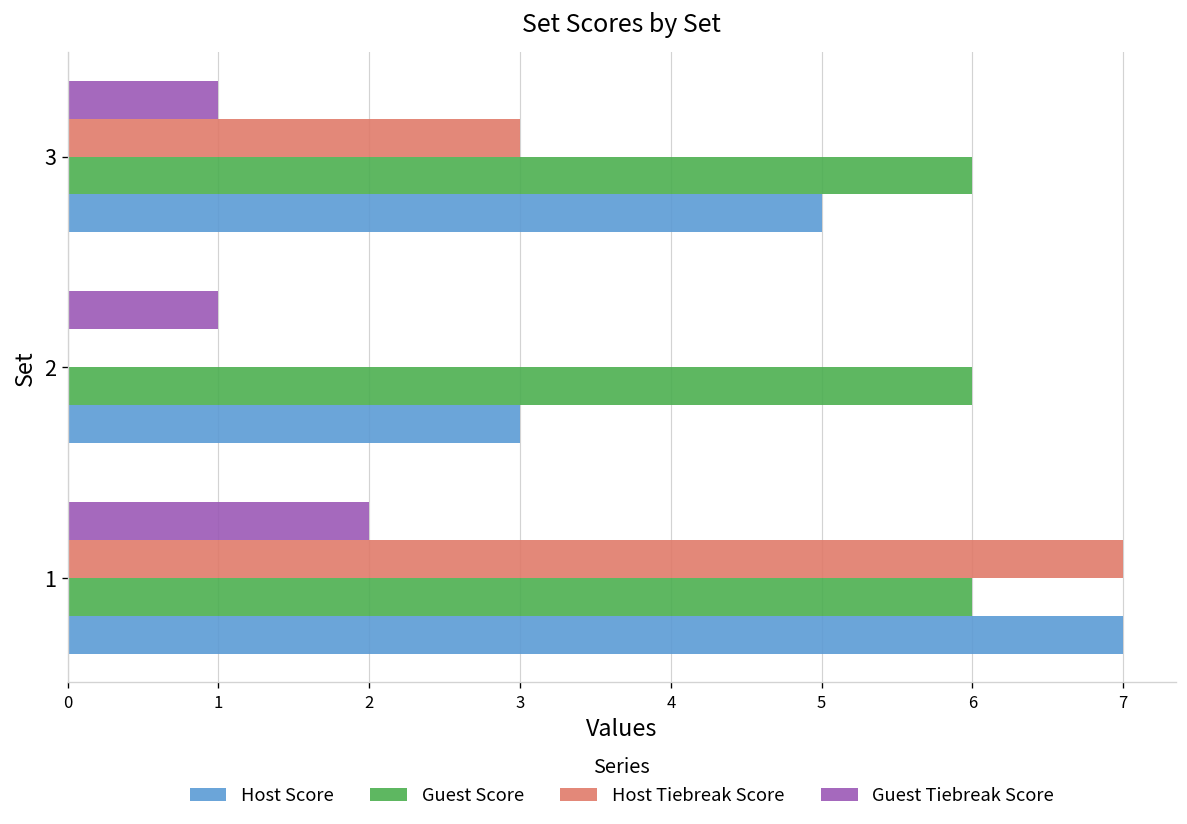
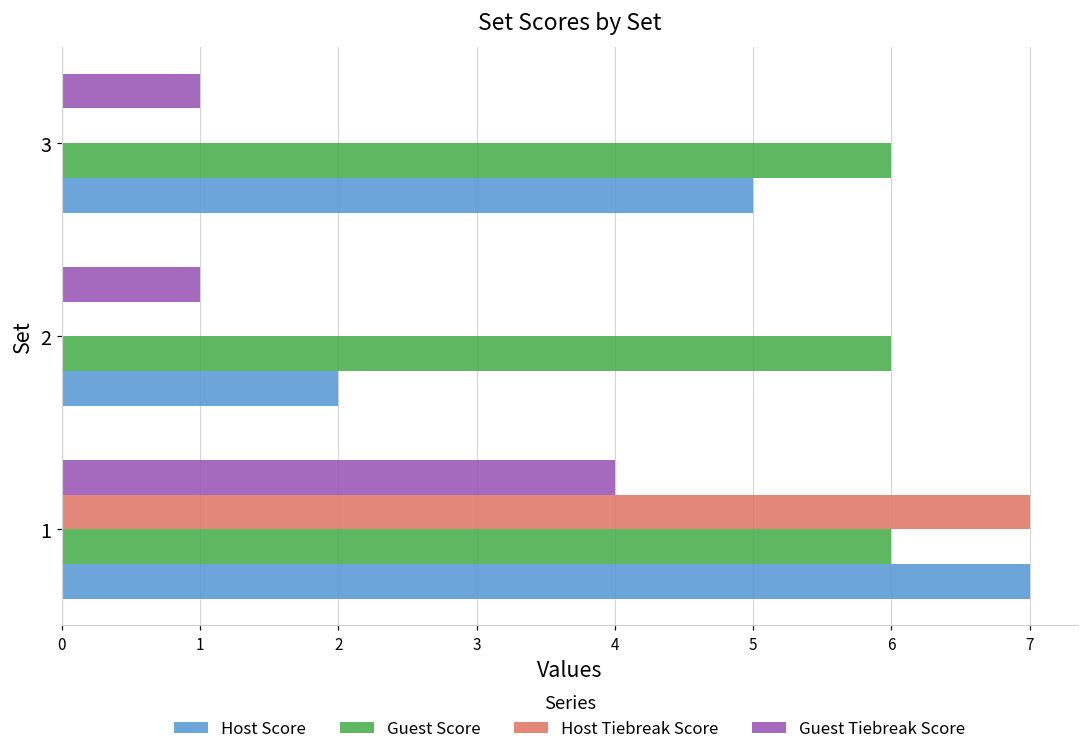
Host Tiebreak Score, 3: 3 -> 0
Host Score, 2: 3 -> 2
Guest Tiebreak Score, 1: 2 -> 4
